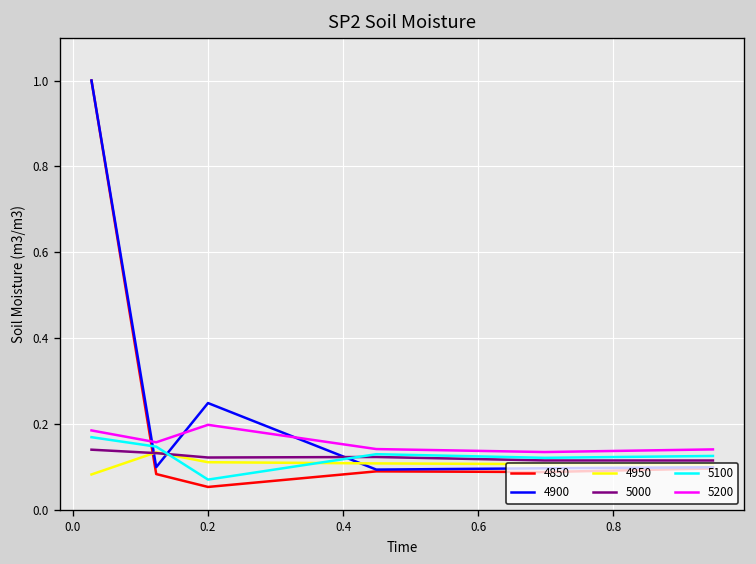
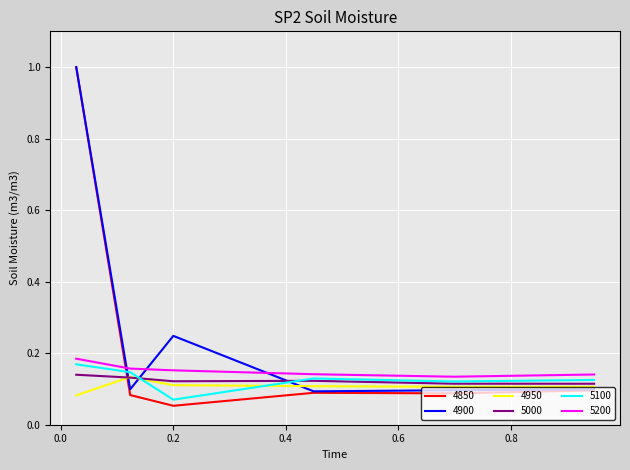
5200, 0.2: 0.20 -> 0.15
